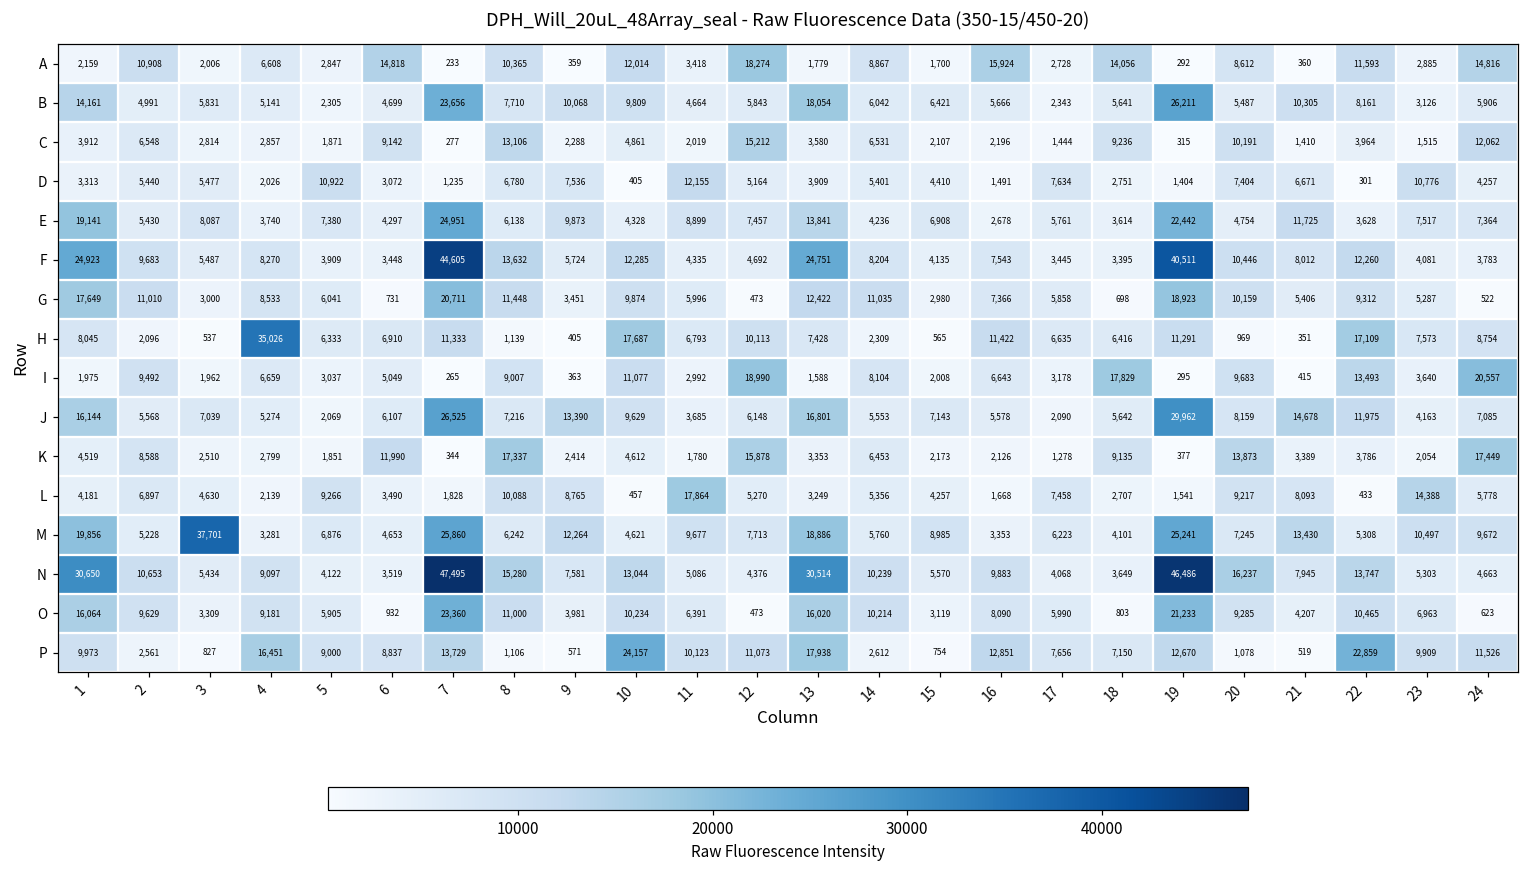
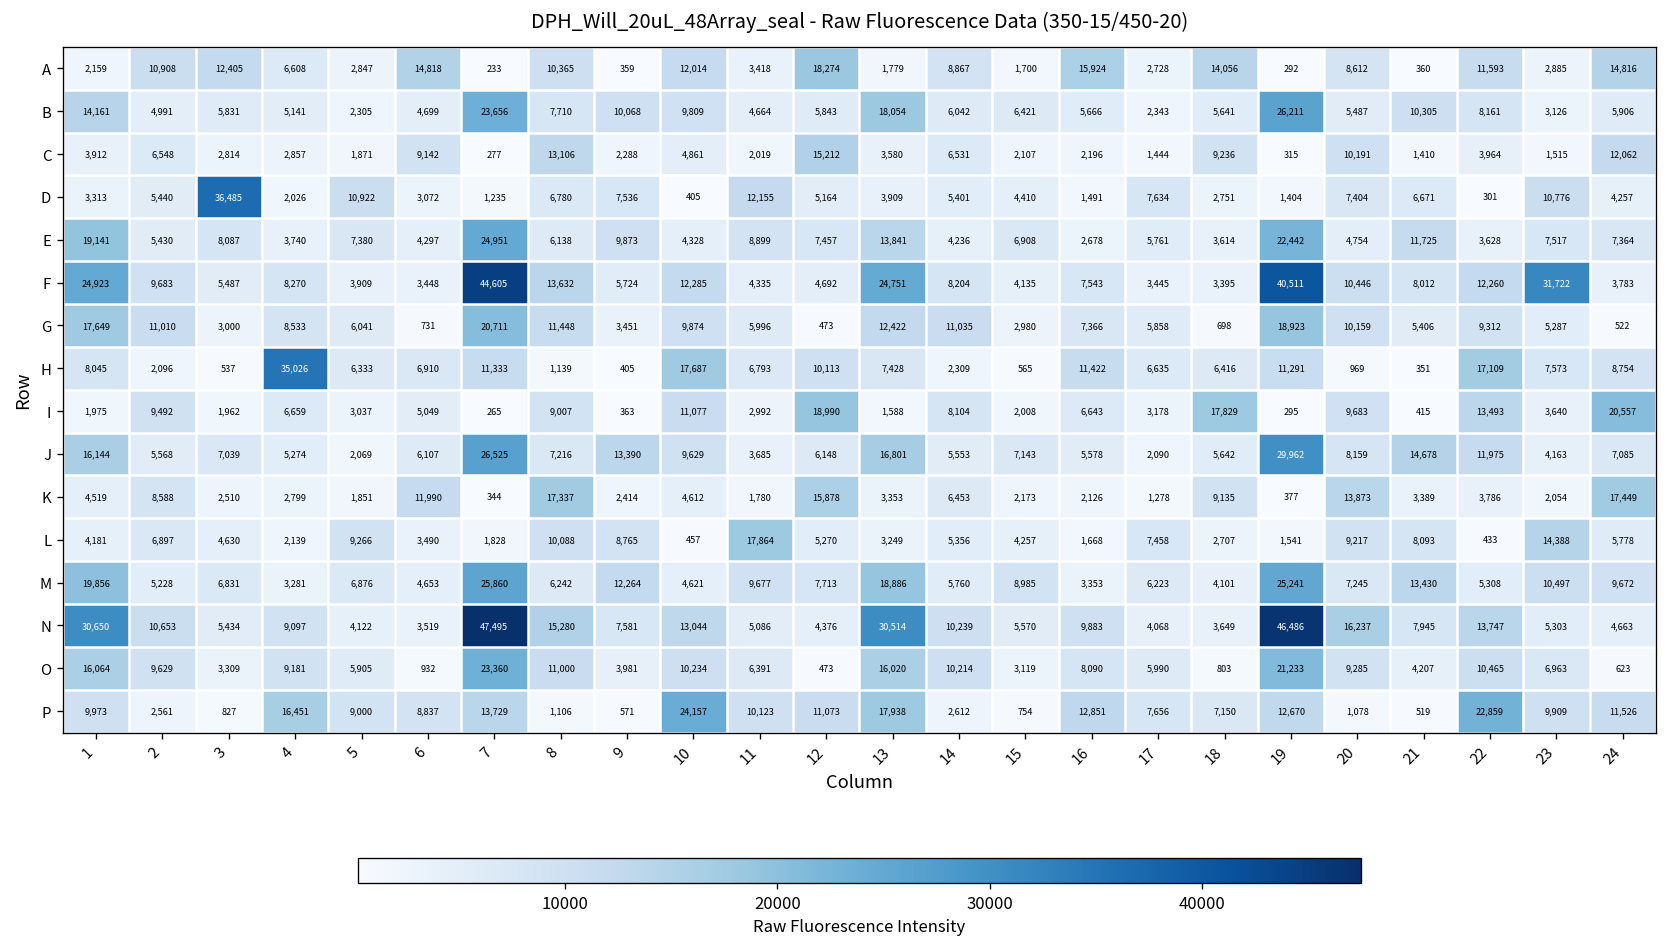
A, 3: 2,006 -> 12,405
D, 3: 5,477 -> 36,485
F, 23: 4,081 -> 31,722
M, 3: 37,701 -> 6,831
